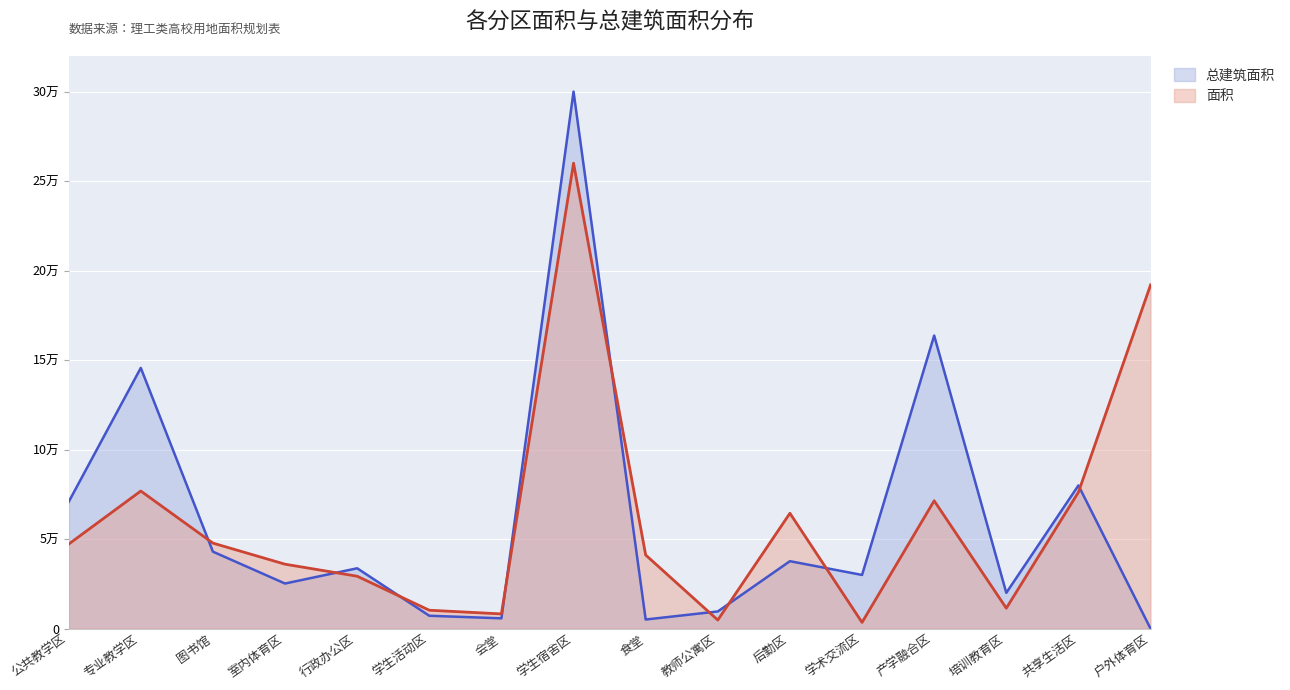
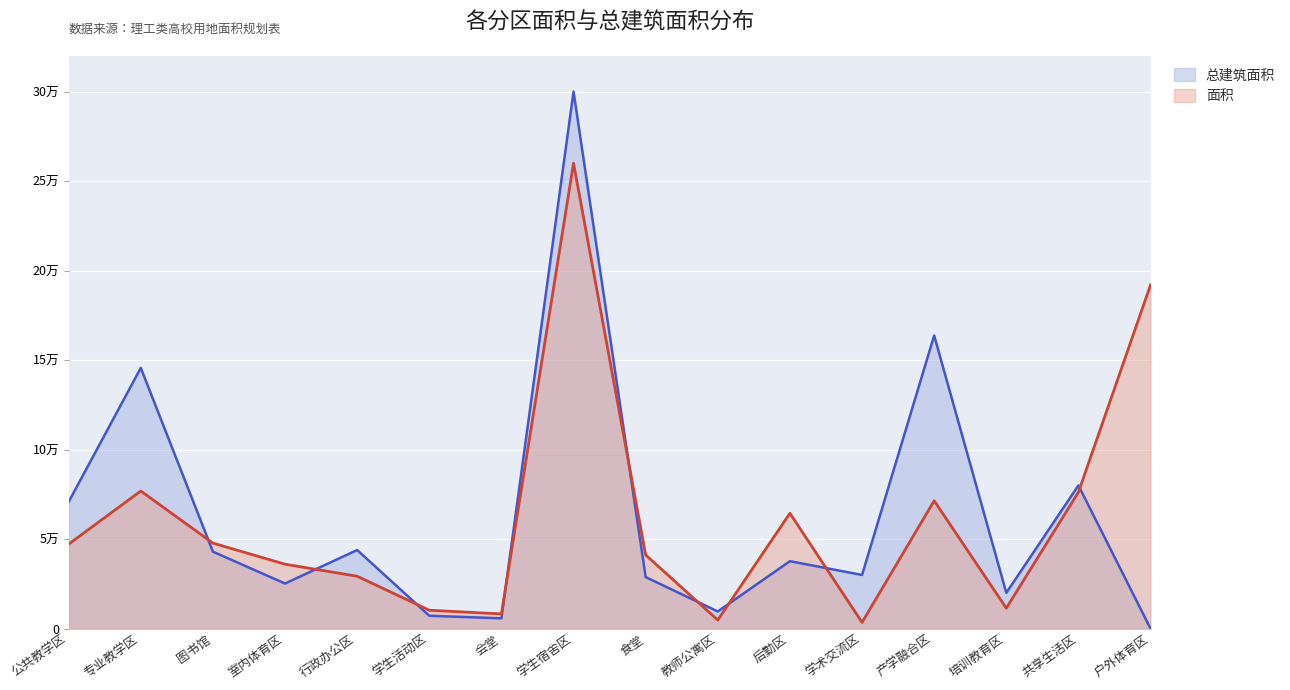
总建筑面积, 行政办公区: 3.4万 -> 4.4万
总建筑面积, 食堂: 0.5万 -> 2.9万
